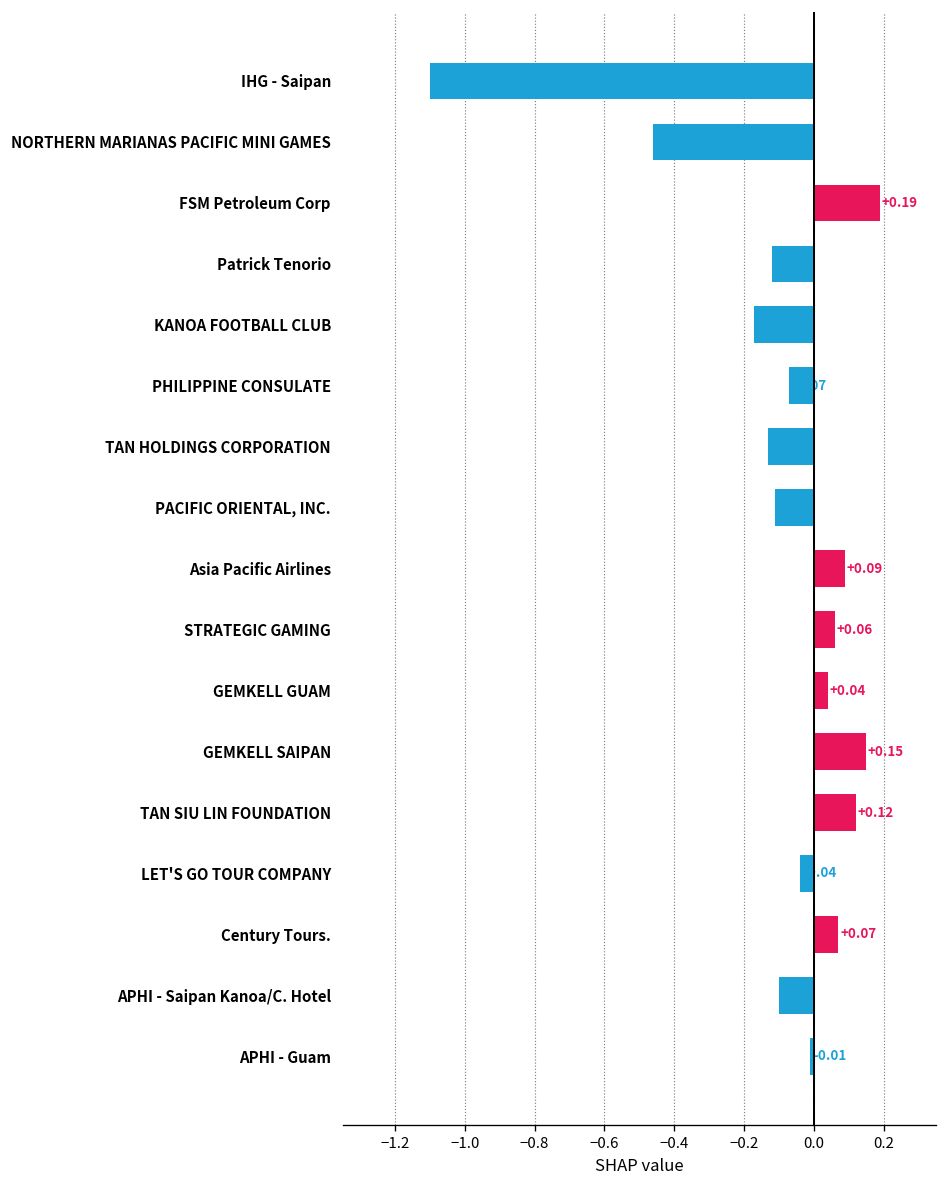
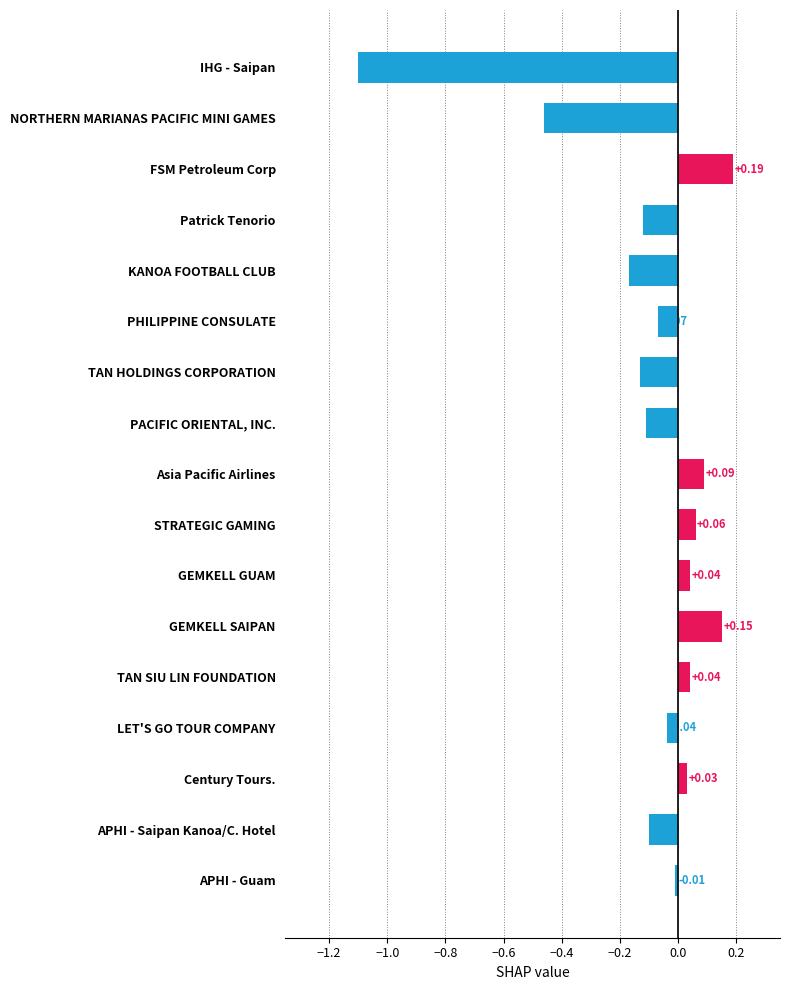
TAN SIU LIN FOUNDATION: +0.12 -> +0.04
Century Tours.: +0.07 -> +0.03
